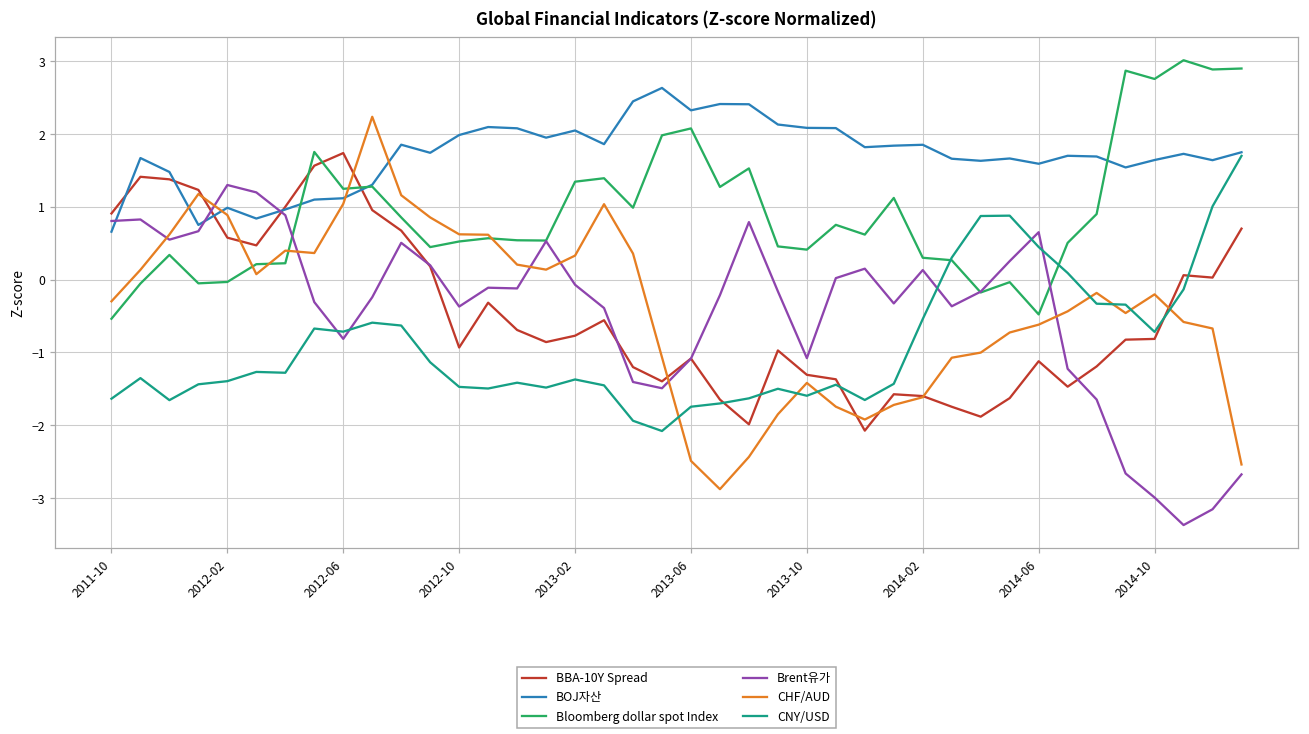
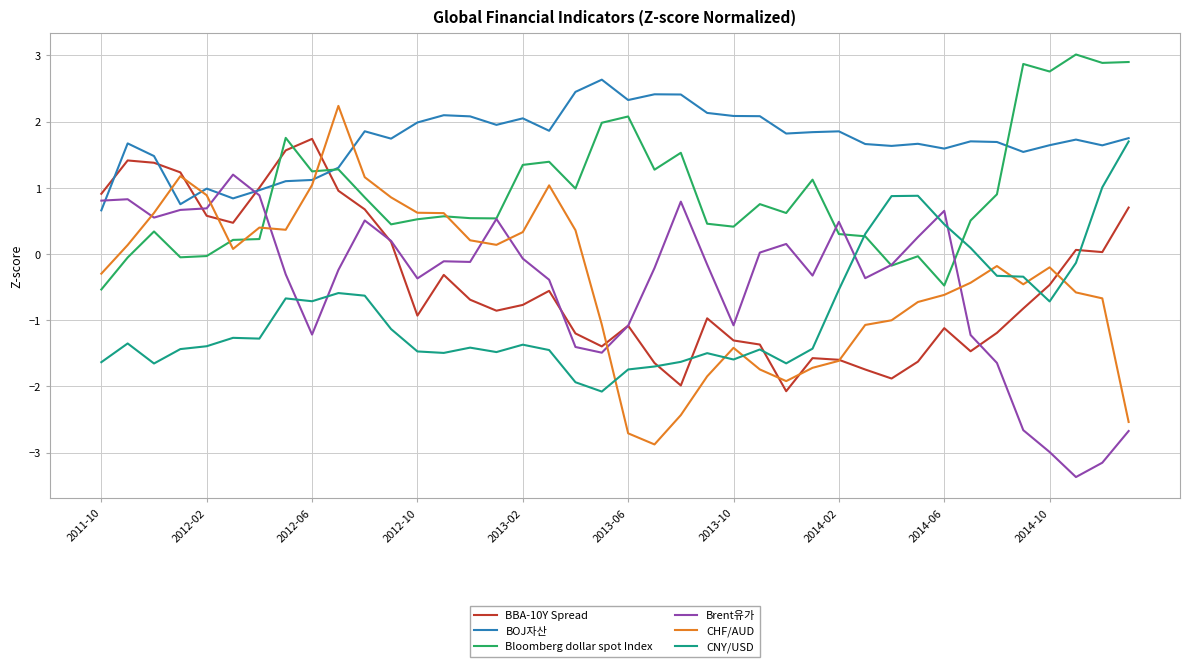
Brent유가, 2012-02: 1.3 -> 0.7
Brent유가, 2012-06: -0.8 -> -1.2
CHF/AUD, 2013-06: -2.5 -> -2.7
Brent유가, 2014-02: 0.1 -> 0.5
BBA-10Y Spread, 2014-10: -0.8 -> -0.5
